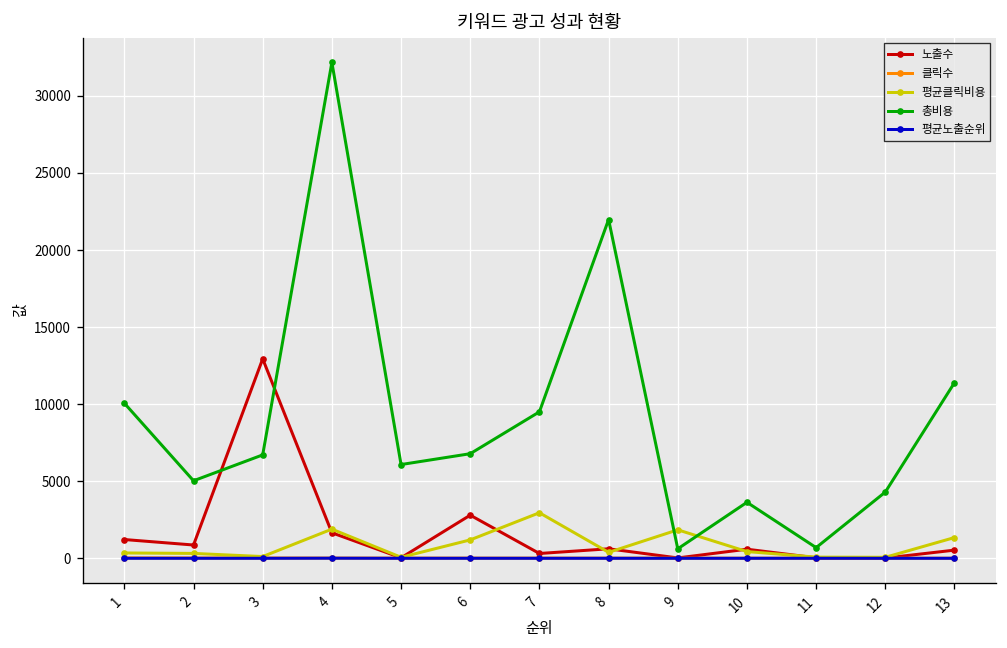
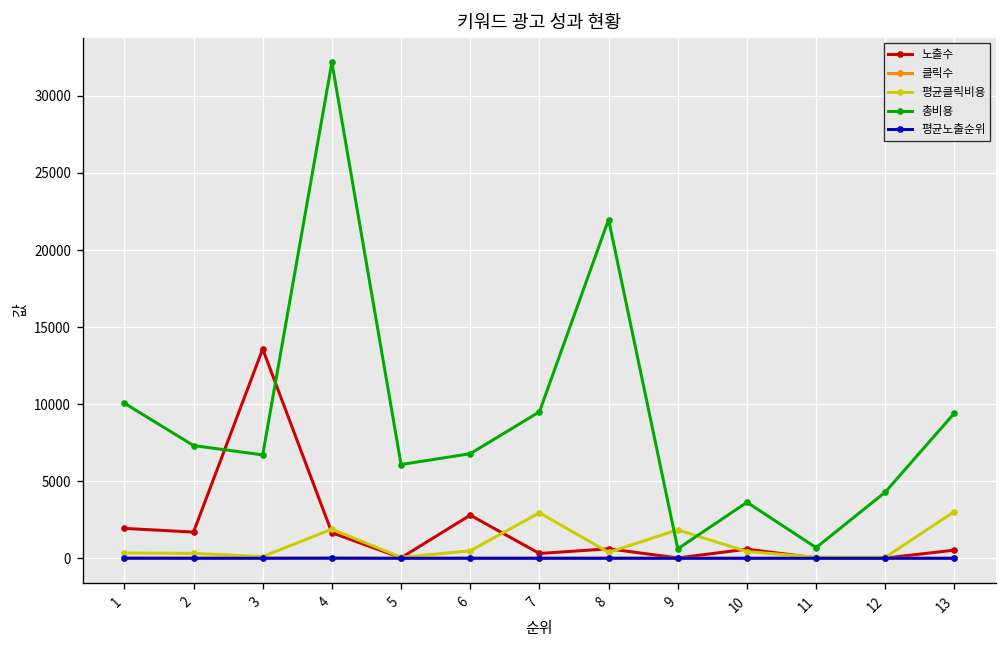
노출수, 1: 1200 -> 1900
노출수, 2: 900 -> 1700
총비용, 2: 5000 -> 7300
노출수, 3: 12900 -> 13600
평균클릭비용, 6: 1200 -> 500
평균클릭비용, 13: 1300 -> 3000
총비용, 13: 11400 -> 9400
